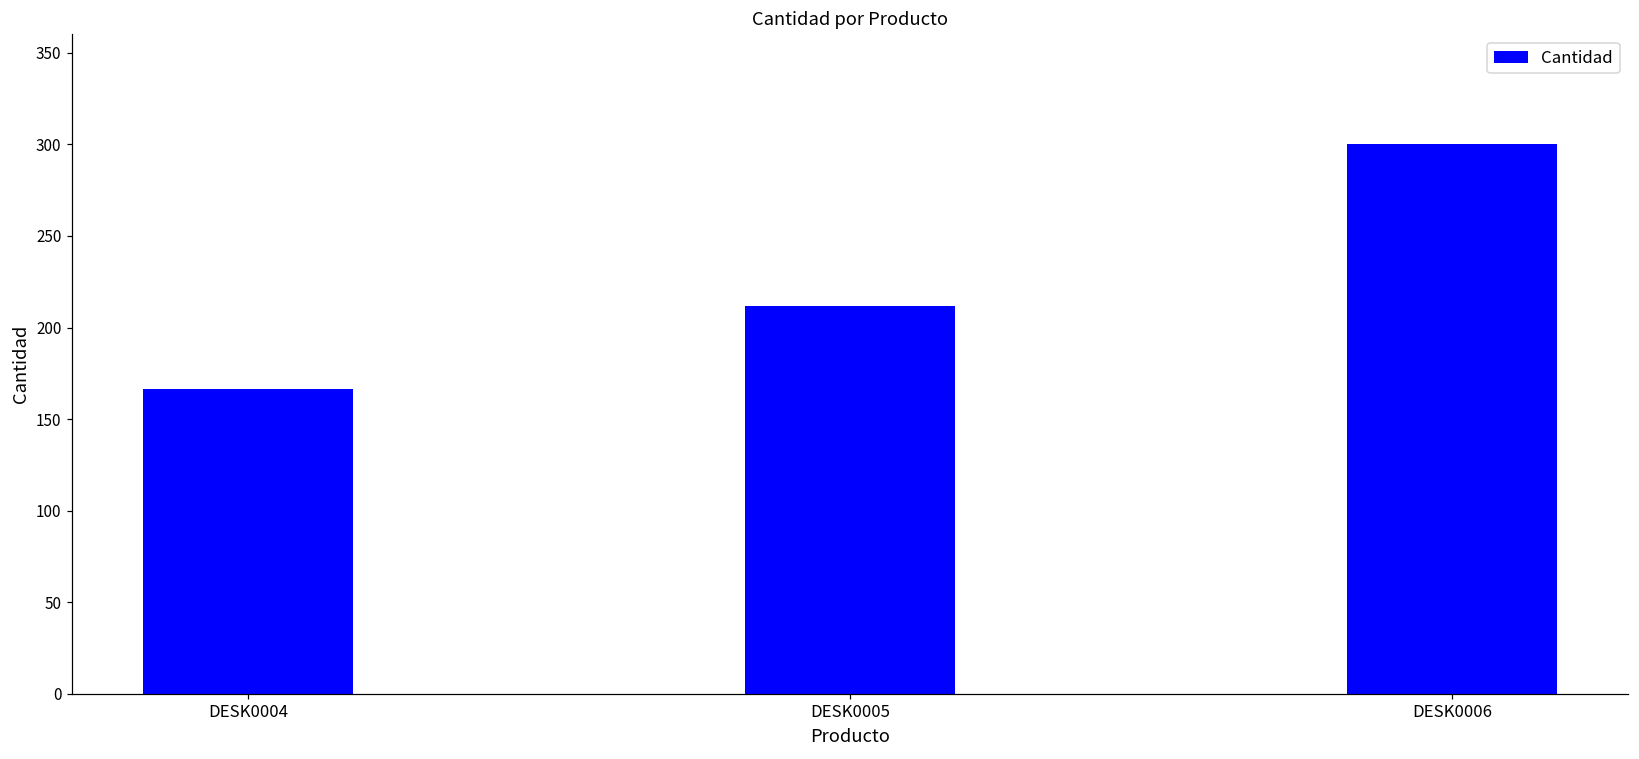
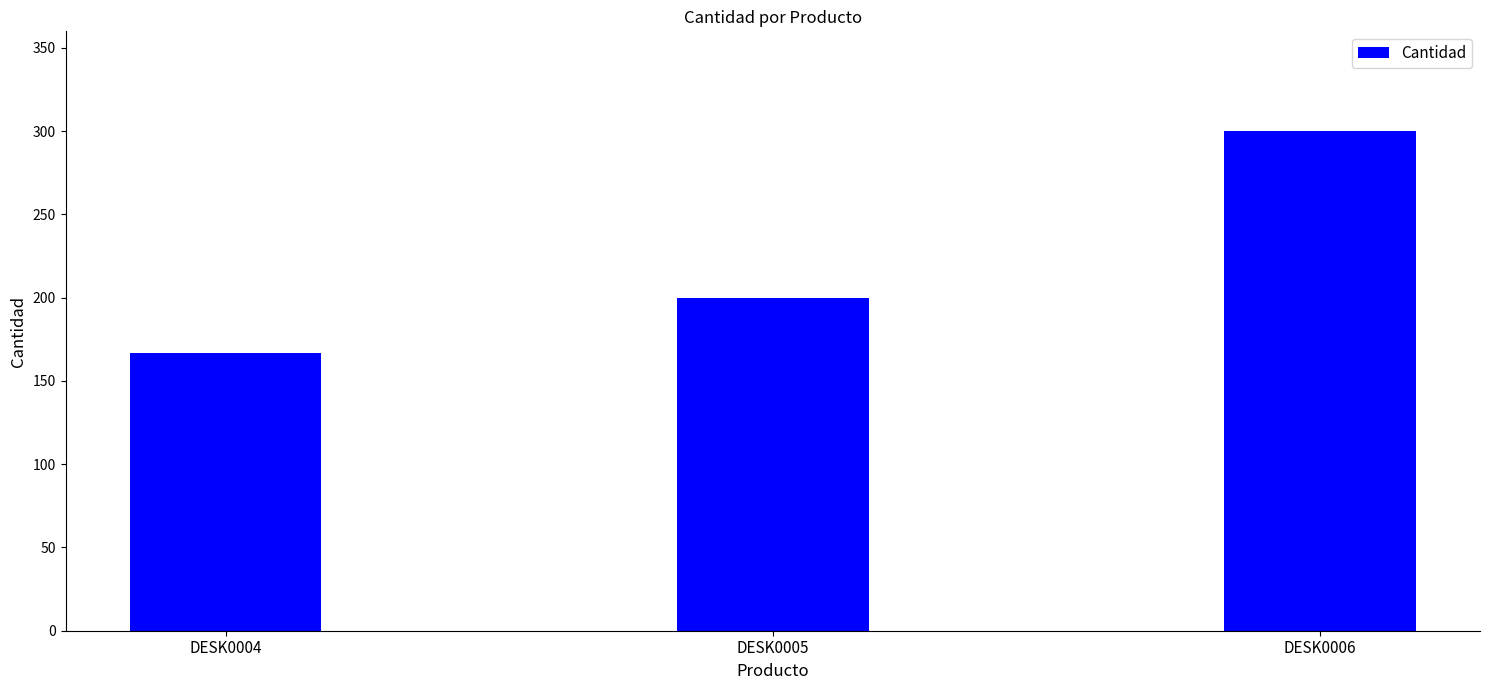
DESK0005: 212 -> 200
